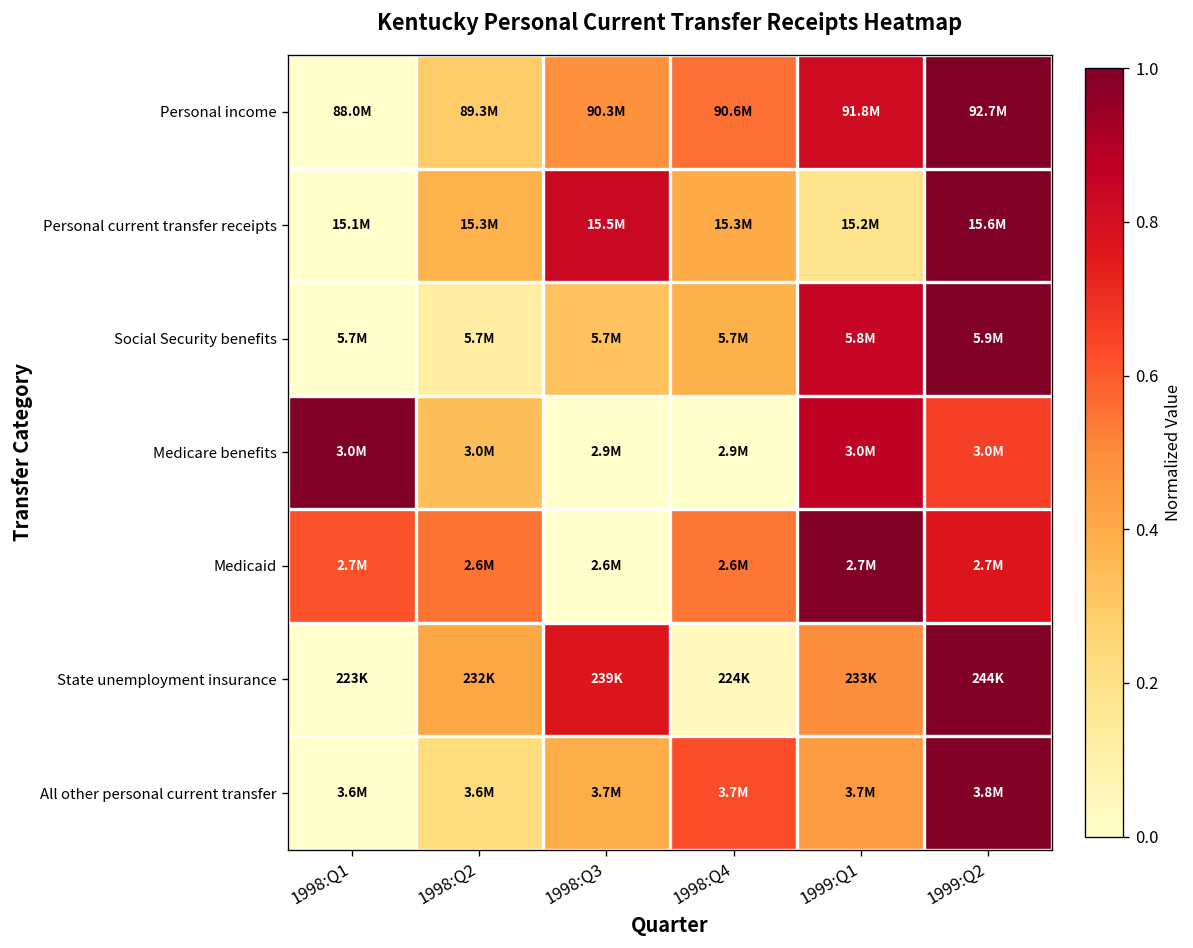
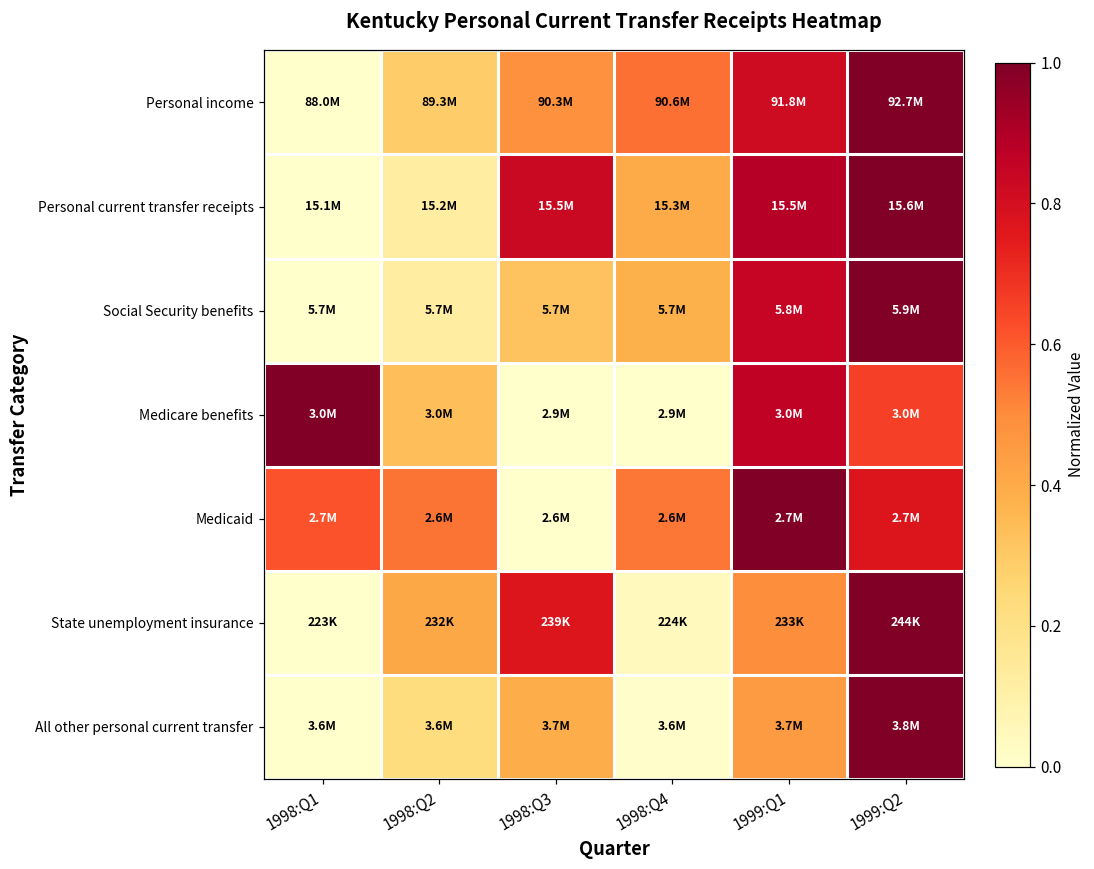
Personal current transfer receipts, 1998:Q2: 15.3M -> 15.2M
Personal current transfer receipts, 1999:Q1: 15.2M -> 15.5M
All other personal current transfer, 1998:Q4: 3.7M -> 3.6M
